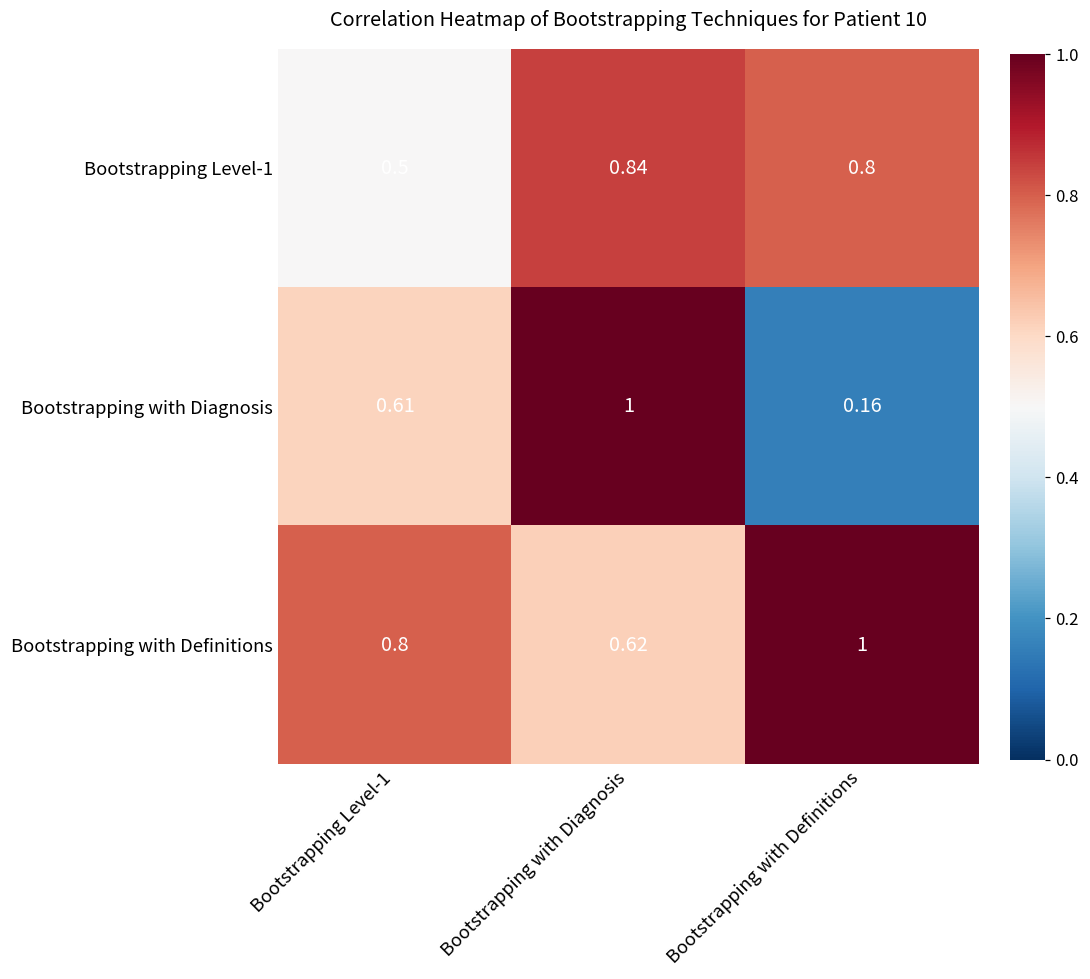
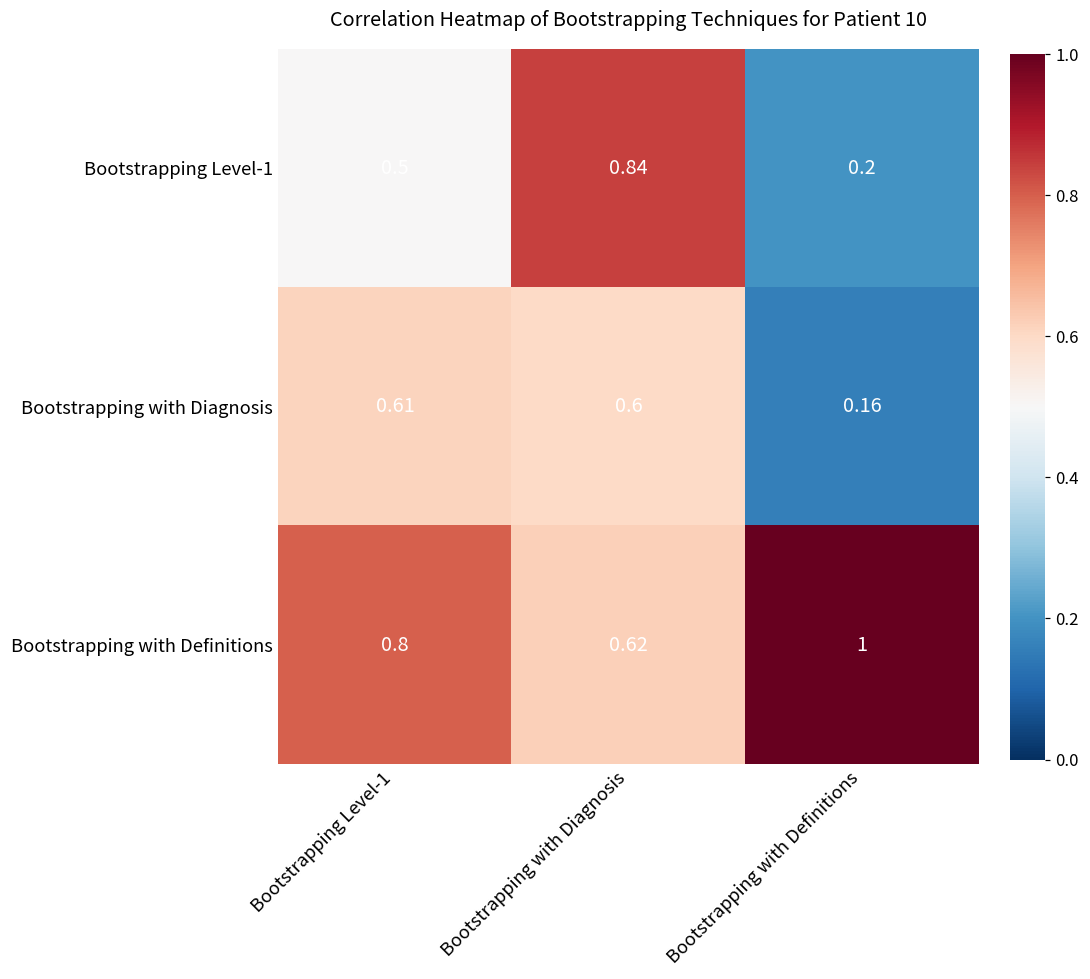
Bootstrapping Level-1, Bootstrapping with Definitions: 0.8 -> 0.2
Bootstrapping with Diagnosis, Bootstrapping with Diagnosis: 1 -> 0.6
